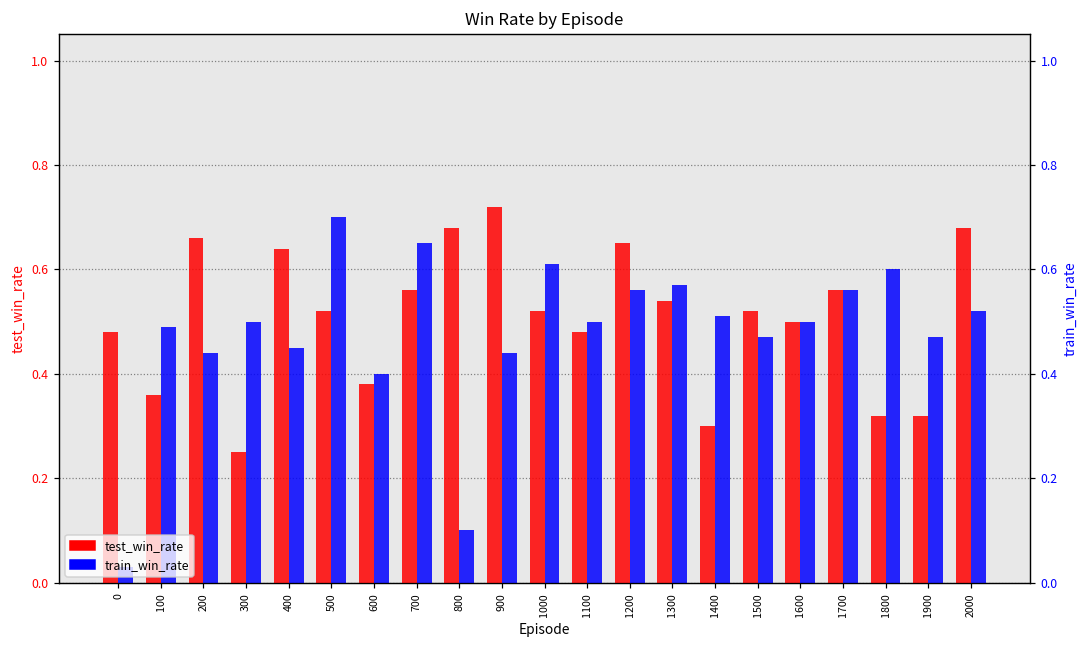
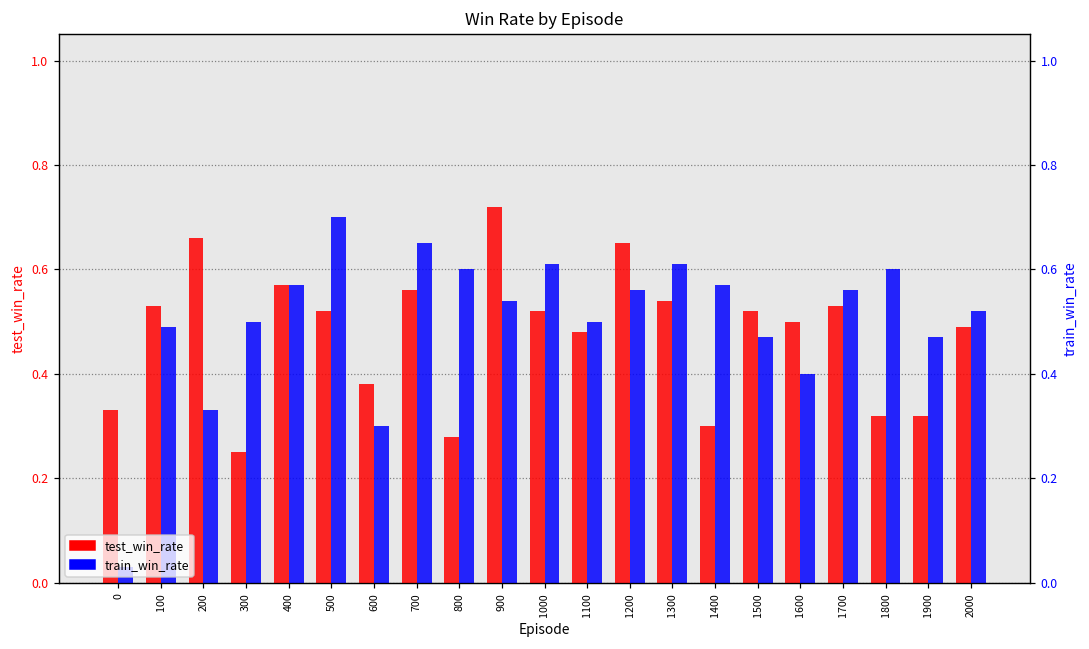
test_win_rate, 0: 0.48 -> 0.33
test_win_rate, 100: 0.36 -> 0.53
train_win_rate, 200: 0.44 -> 0.33
test_win_rate, 400: 0.64 -> 0.57
train_win_rate, 400: 0.45 -> 0.57
train_win_rate, 600: 0.4 -> 0.3
test_win_rate, 800: 0.68 -> 0.28
train_win_rate, 800: 0.1 -> 0.6
train_win_rate, 900: 0.44 -> 0.54
train_win_rate, 1300: 0.57 -> 0.61
train_win_rate, 1400: 0.51 -> 0.57
train_win_rate, 1600: 0.5 -> 0.4
test_win_rate, 1700: 0.56 -> 0.53
test_win_rate, 2000: 0.68 -> 0.49
